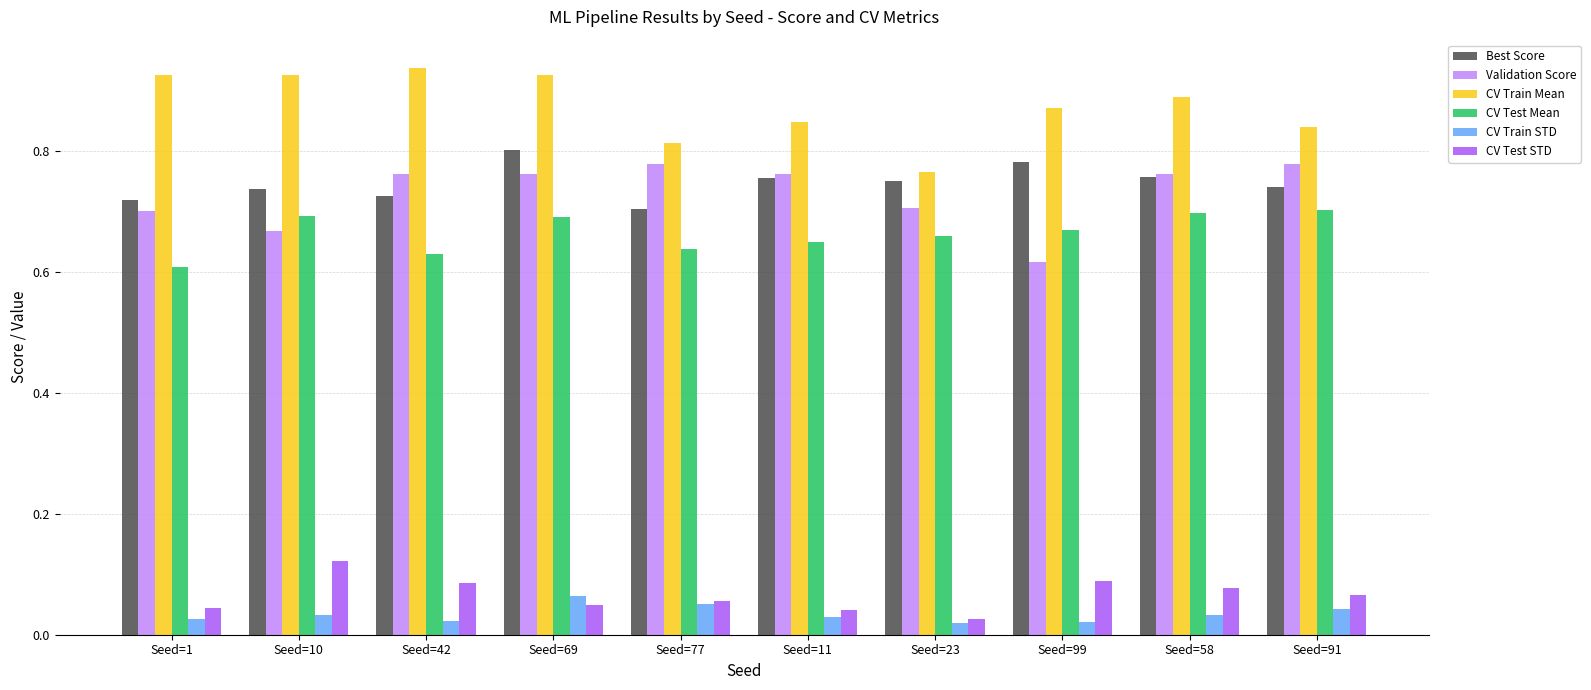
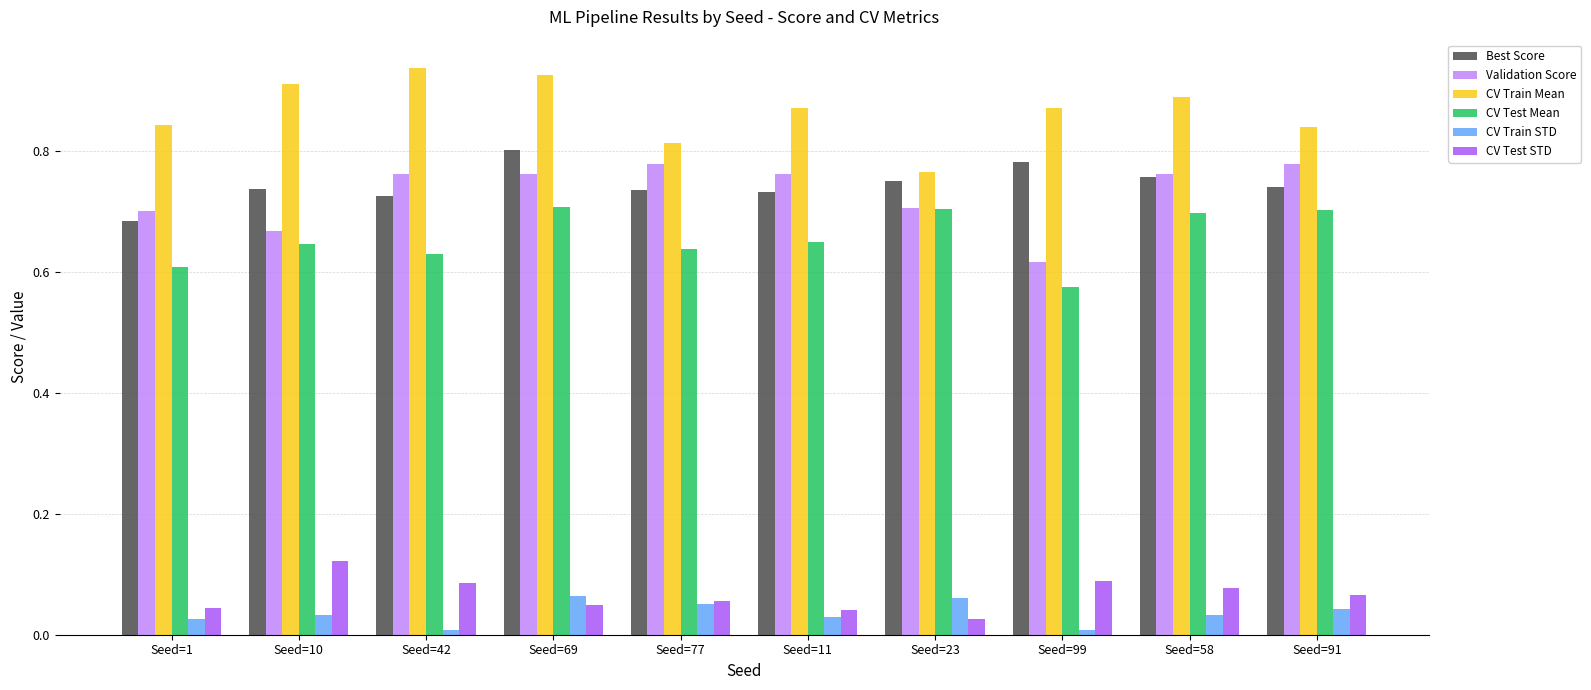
Best Score, Seed=1: 0.72 -> 0.68
CV Train Mean, Seed=1: 0.92 -> 0.84
CV Train Mean, Seed=10: 0.92 -> 0.91
CV Test Mean, Seed=10: 0.69 -> 0.65
CV Train STD, Seed=42: 0.02 -> 0.01
CV Test Mean, Seed=69: 0.69 -> 0.71
Best Score, Seed=77: 0.70 -> 0.73
Best Score, Seed=11: 0.75 -> 0.73
CV Train Mean, Seed=11: 0.85 -> 0.87
CV Test Mean, Seed=23: 0.66 -> 0.70
CV Train STD, Seed=23: 0.02 -> 0.06
CV Test Mean, Seed=99: 0.67 -> 0.58
CV Train STD, Seed=99: 0.02 -> 0.01
